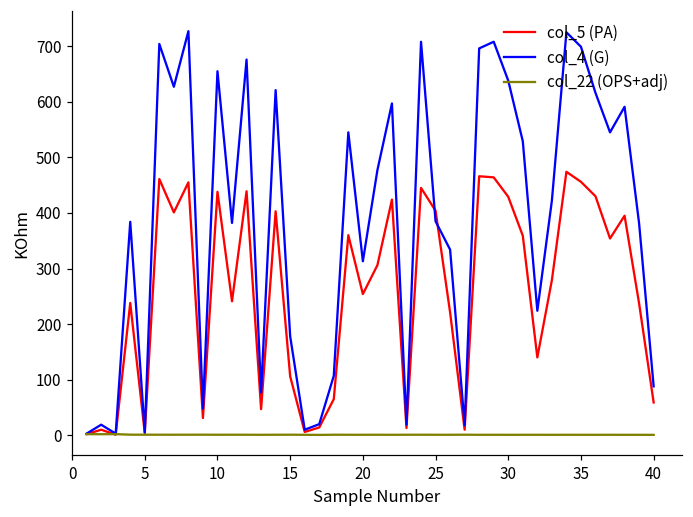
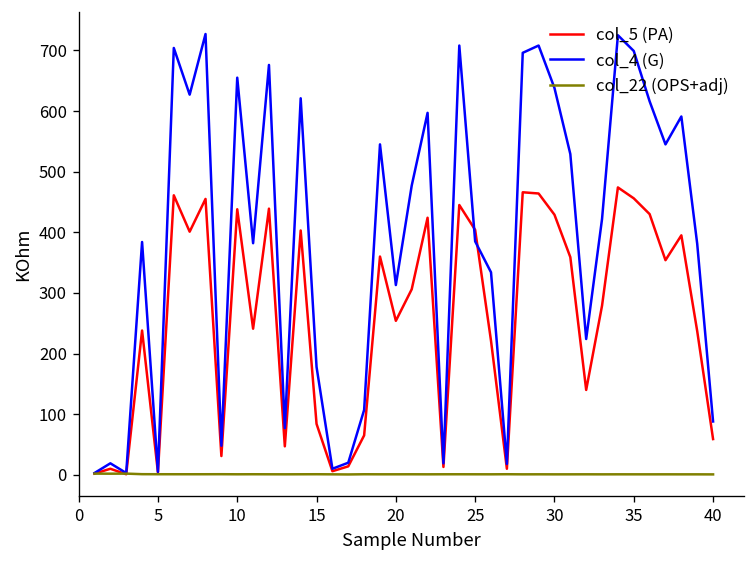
col_5 (PA), 15: 110 -> 80
